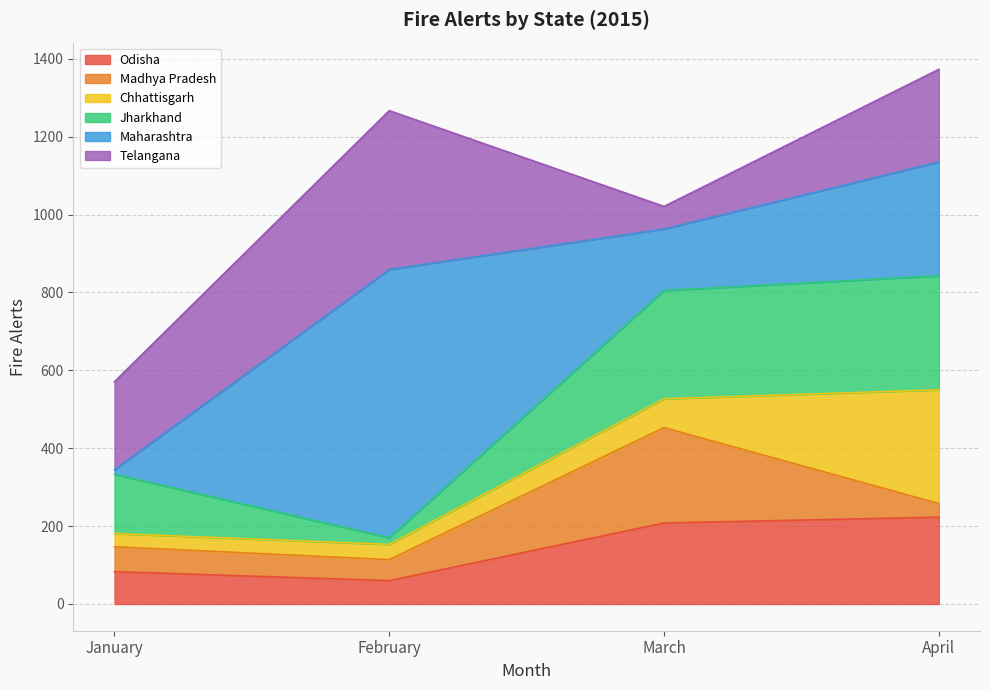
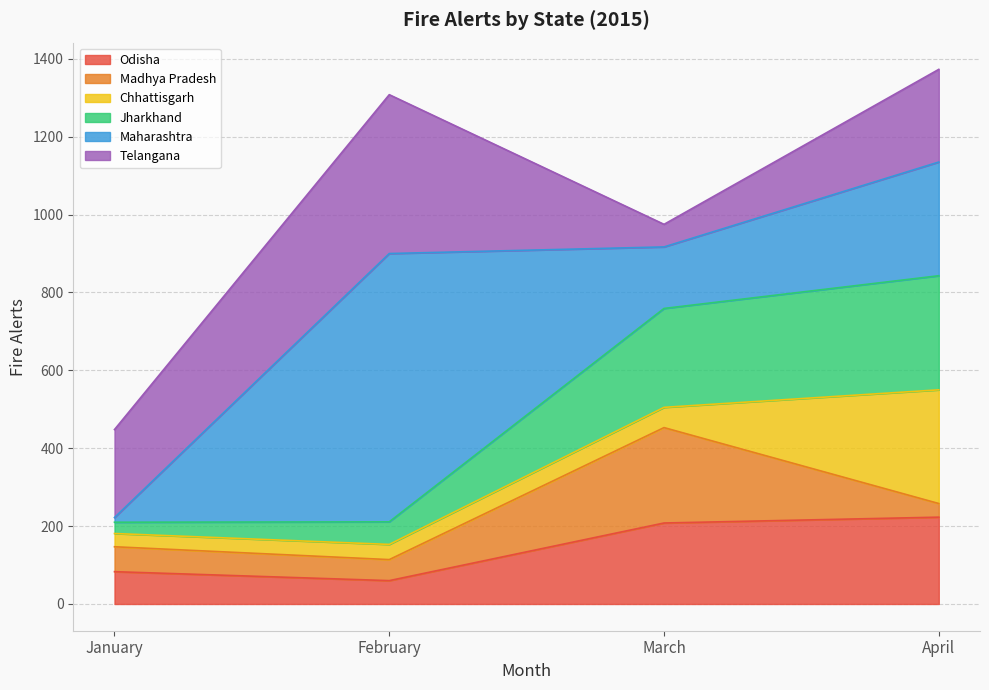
Jharkhand, January: 150 -> 30
Jharkhand, February: 20 -> 60
Chhattisgarh, March: 70 -> 50
Jharkhand, March: 280 -> 250
